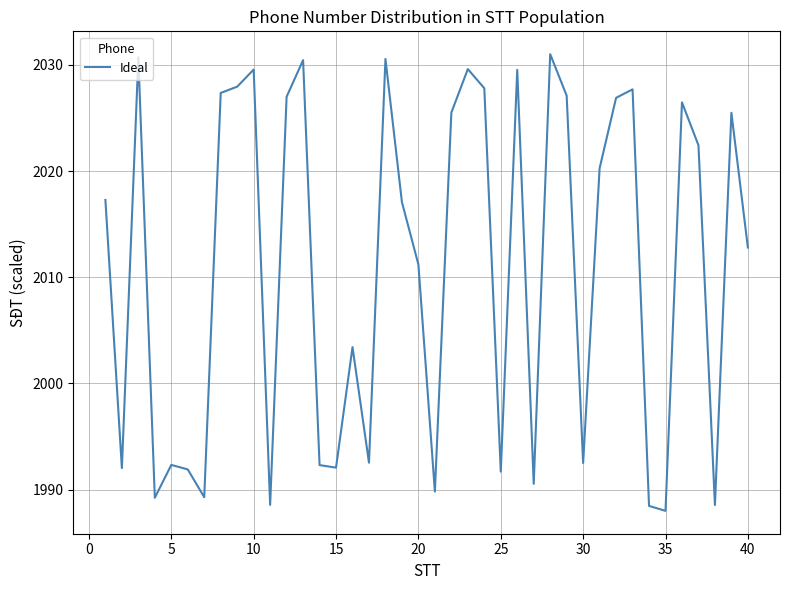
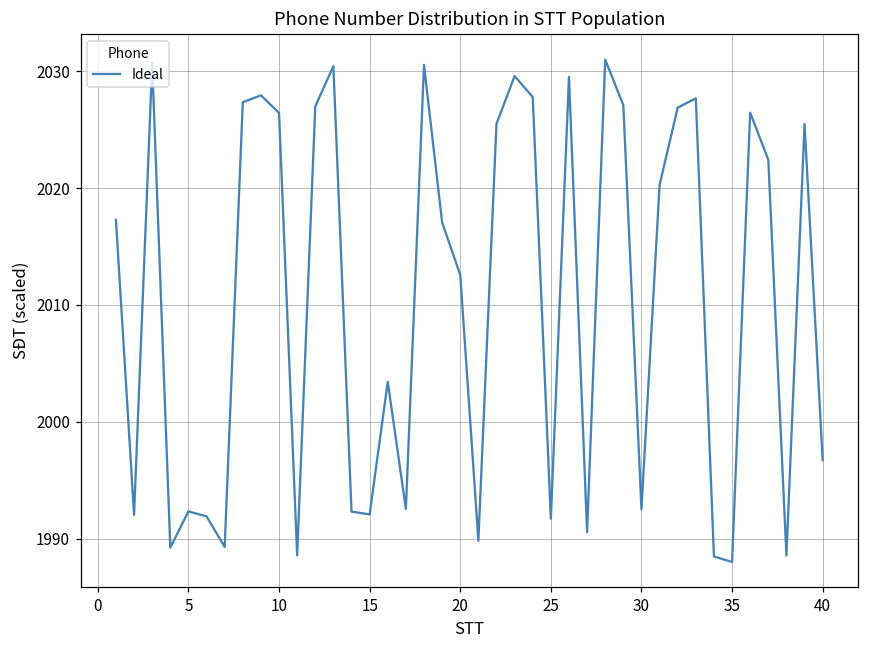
10: 2029.5 -> 2026.4
20: 2011.2 -> 2012.6
40: 2012.8 -> 1996.7
